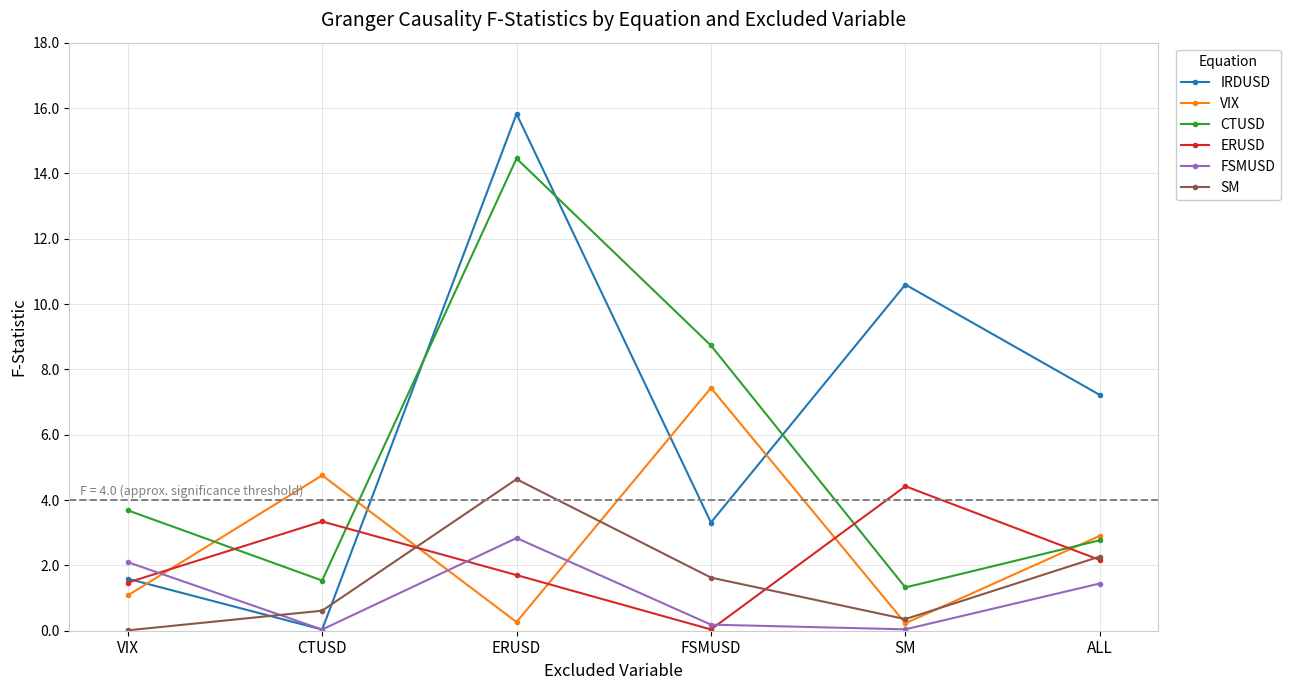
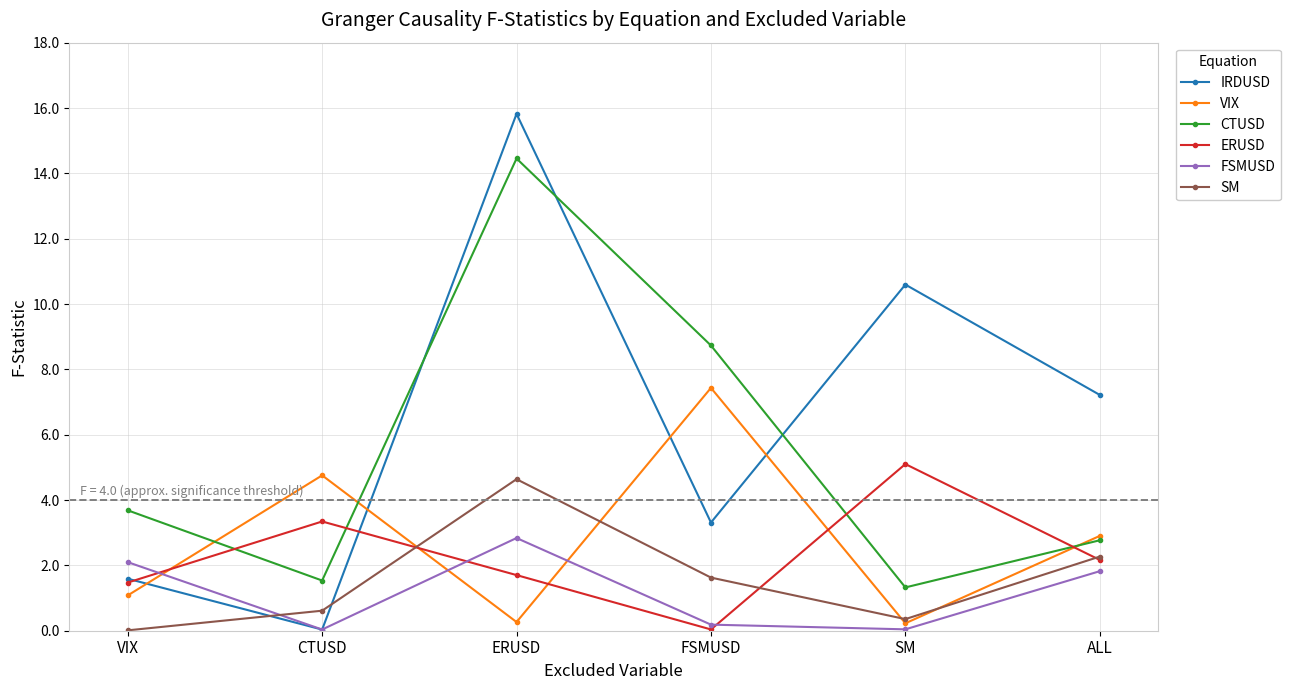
ERUSD, SM: 4.4 -> 5.1
FSMUSD, ALL: 1.4 -> 1.8
